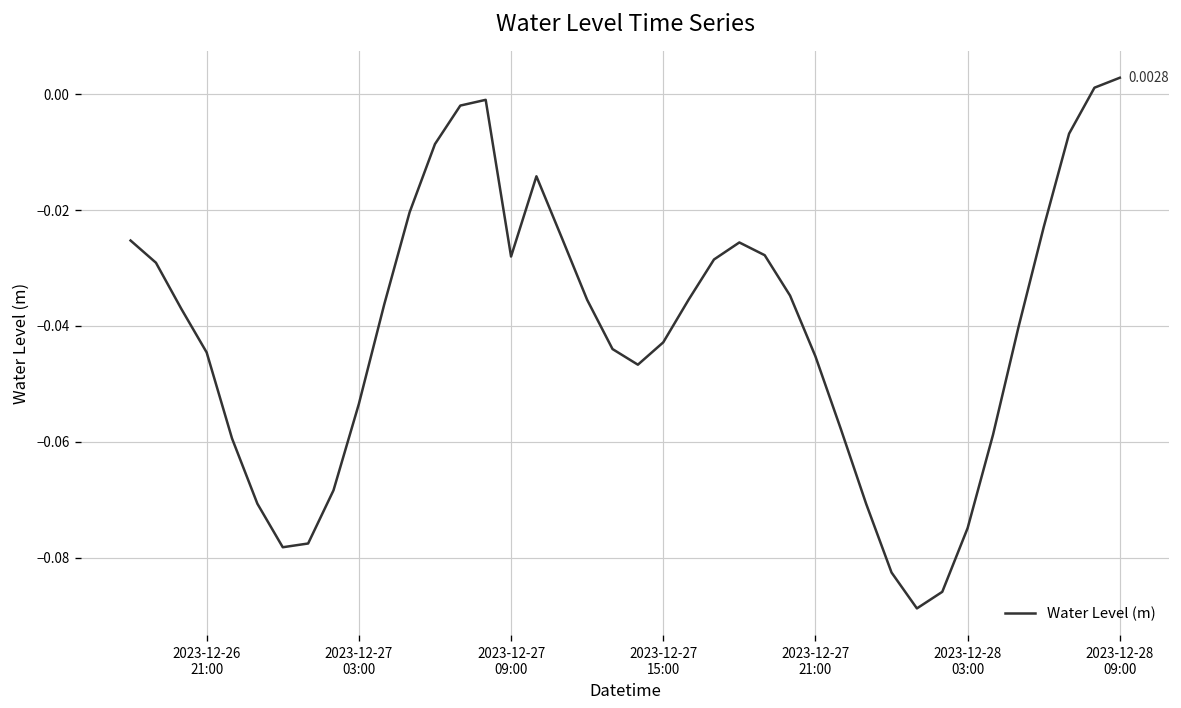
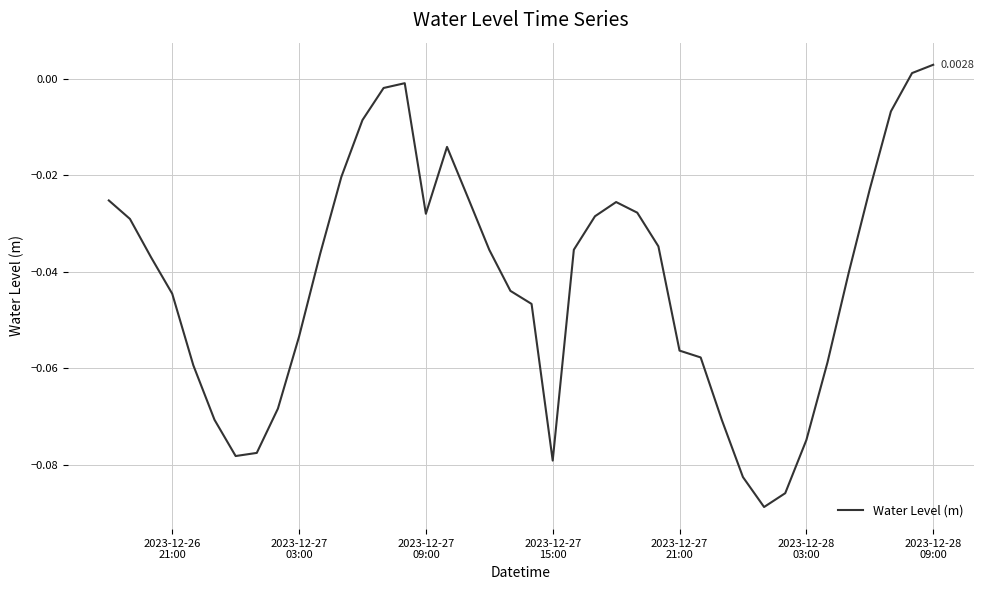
2023-12-27 15:00: -0.043 -> -0.079
2023-12-27 21:00: -0.045 -> -0.056
